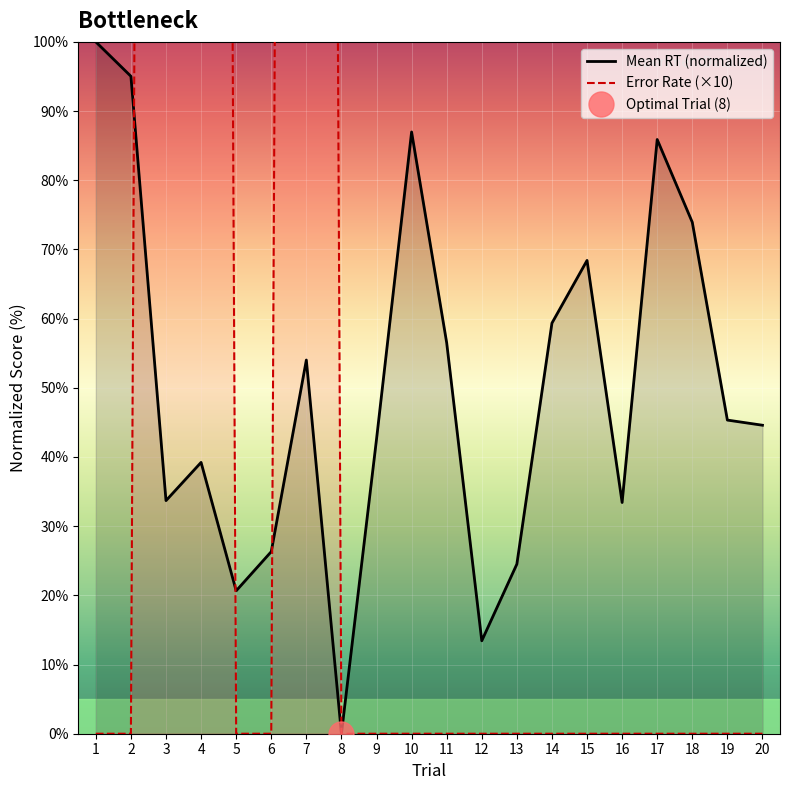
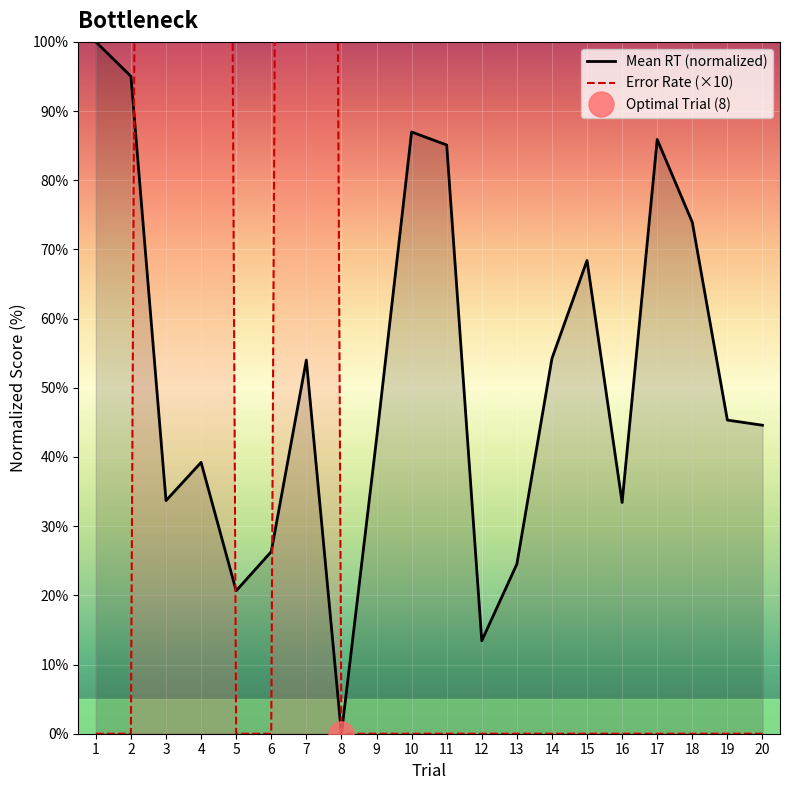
Mean RT (normalized), 11: 57% -> 85%
Mean RT (normalized), 14: 59% -> 54%
